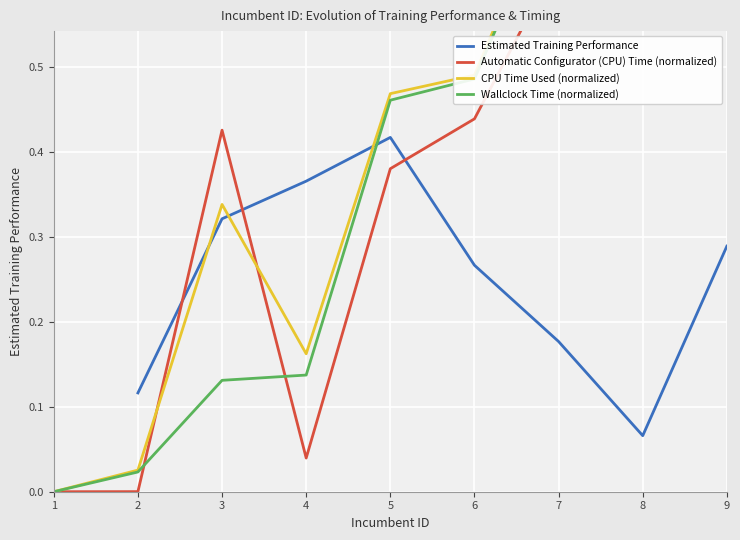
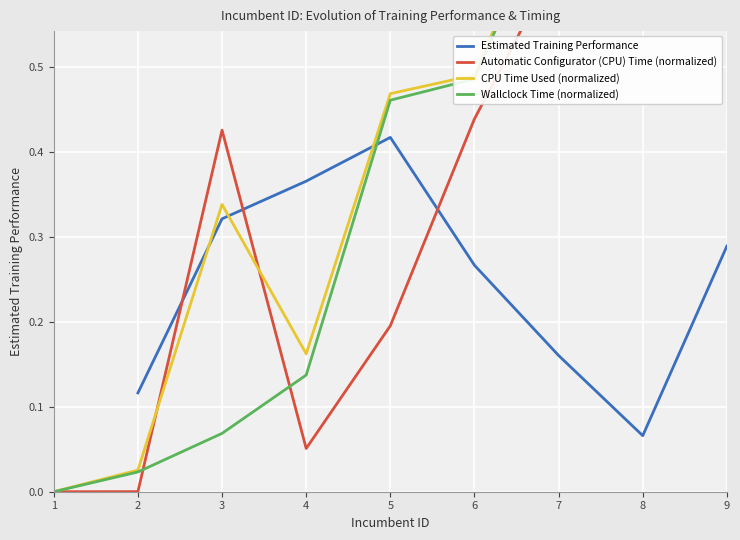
Wallclock Time (normalized), 3: 0.13 -> 0.07
Automatic Configurator (CPU) Time (normalized), 4: 0.04 -> 0.05
Automatic Configurator (CPU) Time (normalized), 5: 0.38 -> 0.20
Estimated Training Performance, 7: 0.18 -> 0.16
